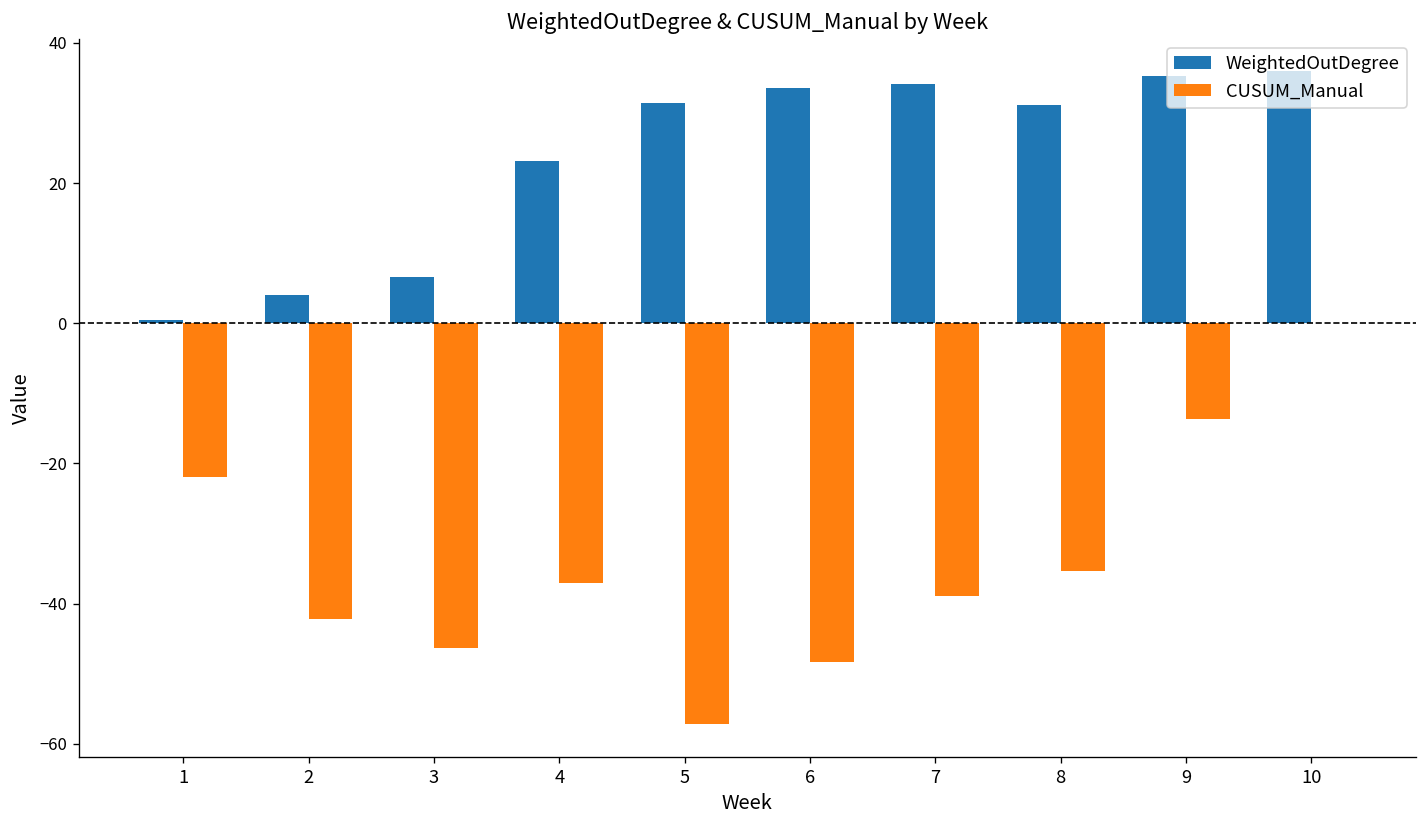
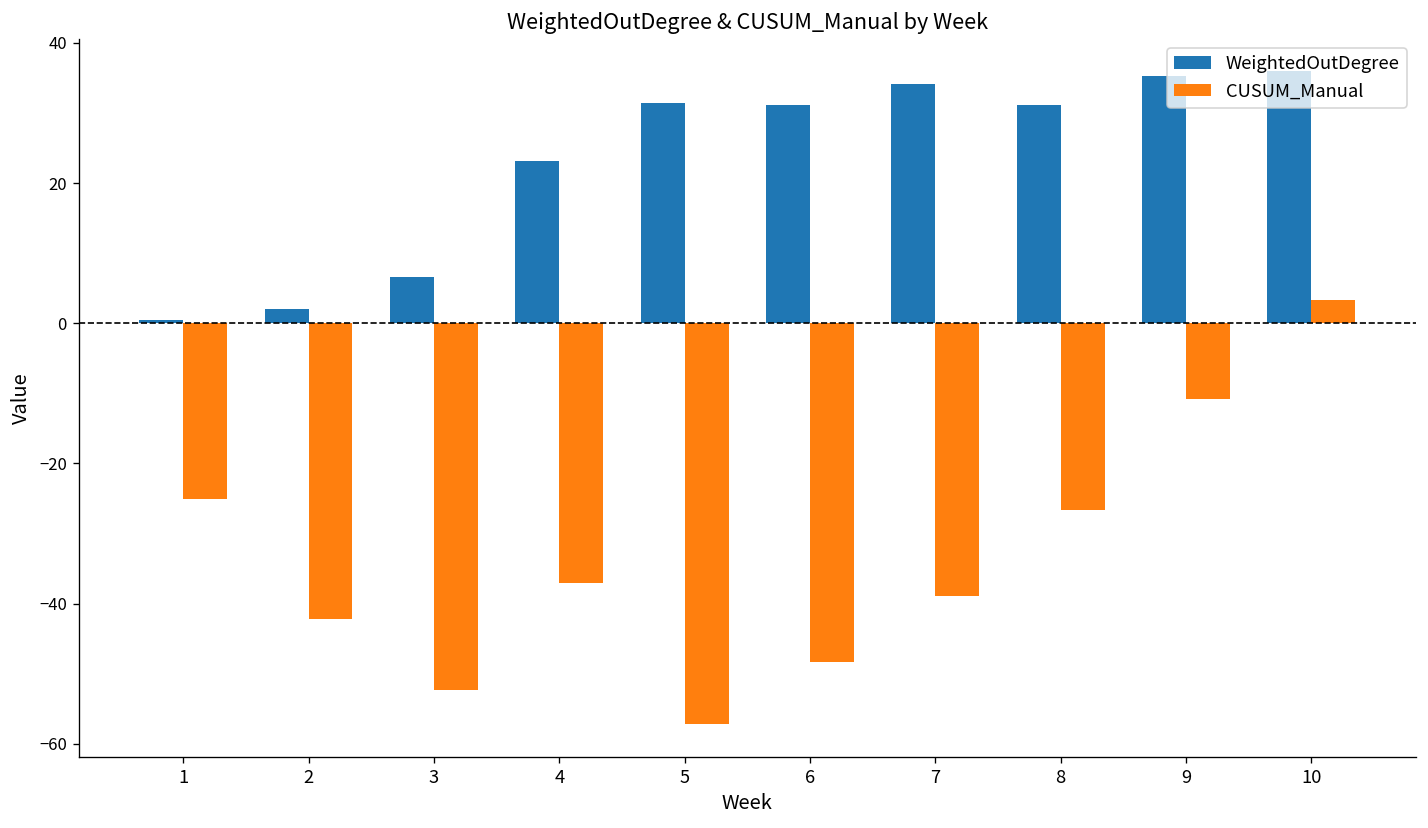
CUSUM_Manual, 1: -22 -> -25
WeightedOutDegree, 2: 4 -> 2
CUSUM_Manual, 3: -46 -> -52
WeightedOutDegree, 6: 34 -> 31
CUSUM_Manual, 8: -35 -> -27
CUSUM_Manual, 9: -14 -> -11
CUSUM_Manual, 10: 0 -> 3
